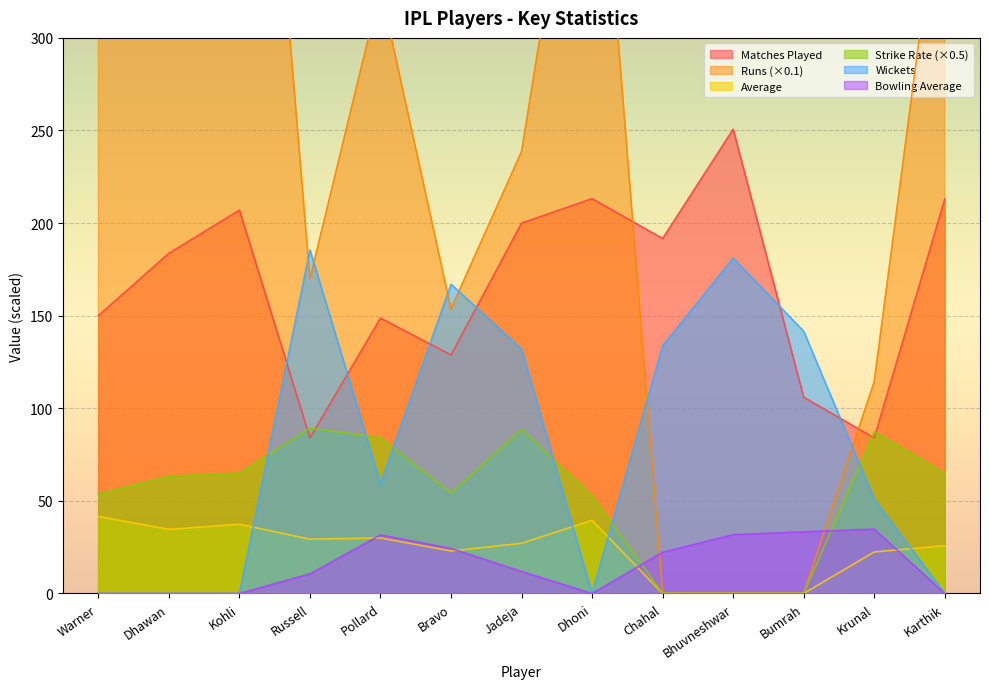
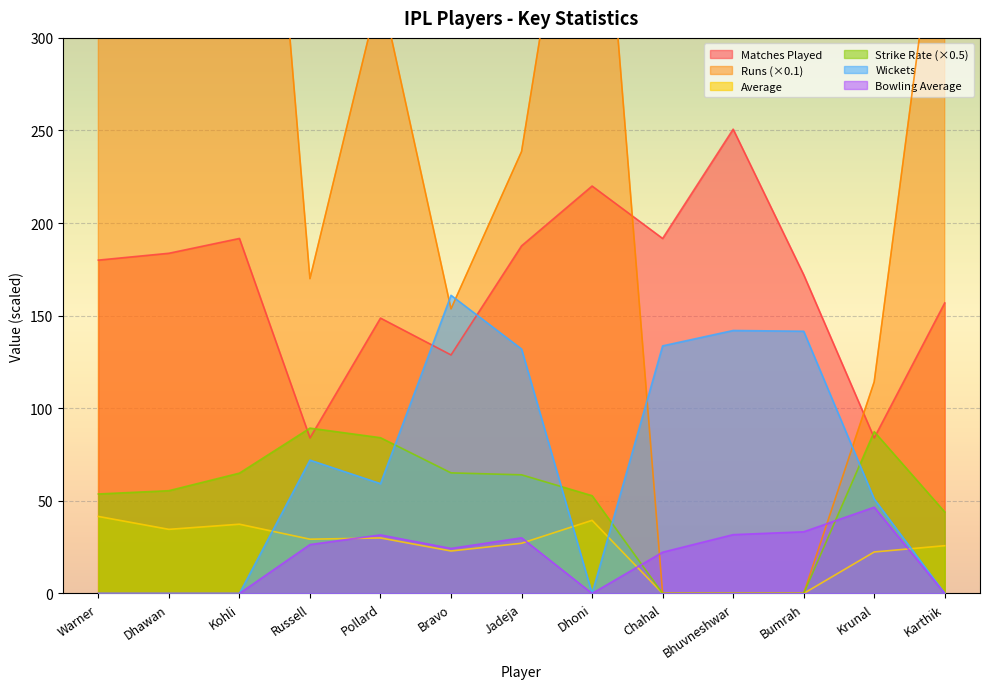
Matches Played, Warner: 150 -> 180
Strike Rate (×0.5), Dhawan: 63 -> 56
Matches Played, Kohli: 207 -> 192
Wickets, Russell: 186 -> 72
Bowling Average, Russell: 11 -> 26
Strike Rate (×0.5), Bravo: 54 -> 65
Wickets, Bravo: 167 -> 161
Matches Played, Jadeja: 200 -> 188
Strike Rate (×0.5), Jadeja: 89 -> 64
Bowling Average, Jadeja: 12 -> 30
Matches Played, Dhoni: 213 -> 220
Wickets, Bhuvneshwar: 181 -> 142
Matches Played, Bumrah: 106 -> 172
Bowling Average, Krunal: 35 -> 47
Matches Played, Karthik: 213 -> 157
Strike Rate (×0.5), Karthik: 65 -> 44
